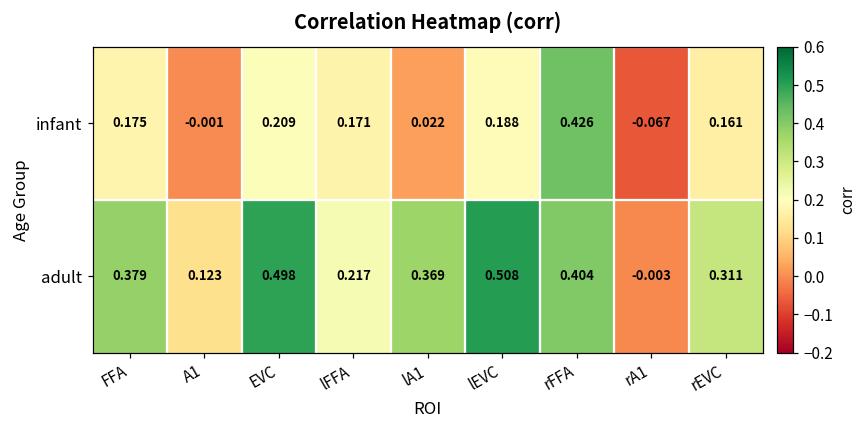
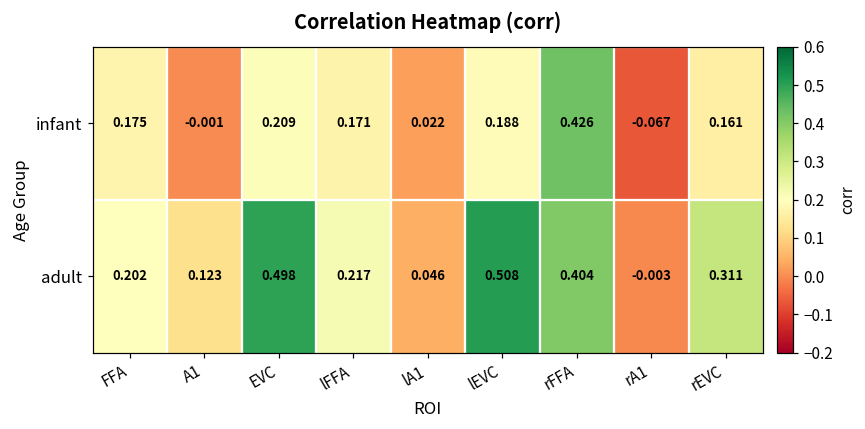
adult, FFA: 0.379 -> 0.202
adult, lA1: 0.369 -> 0.046
